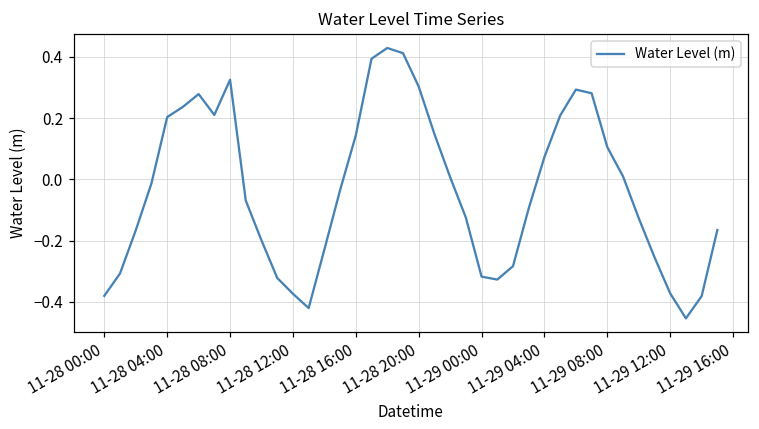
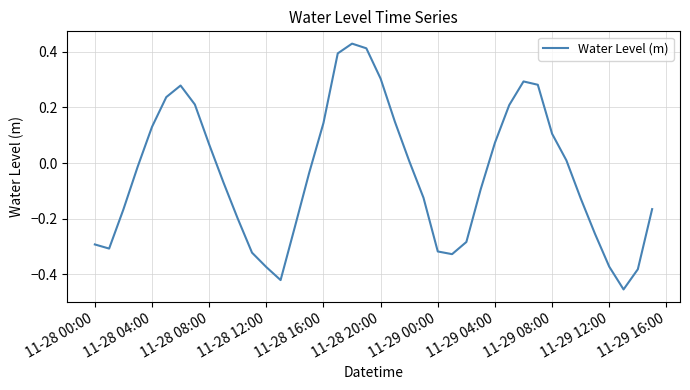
11-28 00:00: -0.38 -> -0.29
11-28 04:00: 0.20 -> 0.13
11-28 08:00: 0.33 -> 0.07
